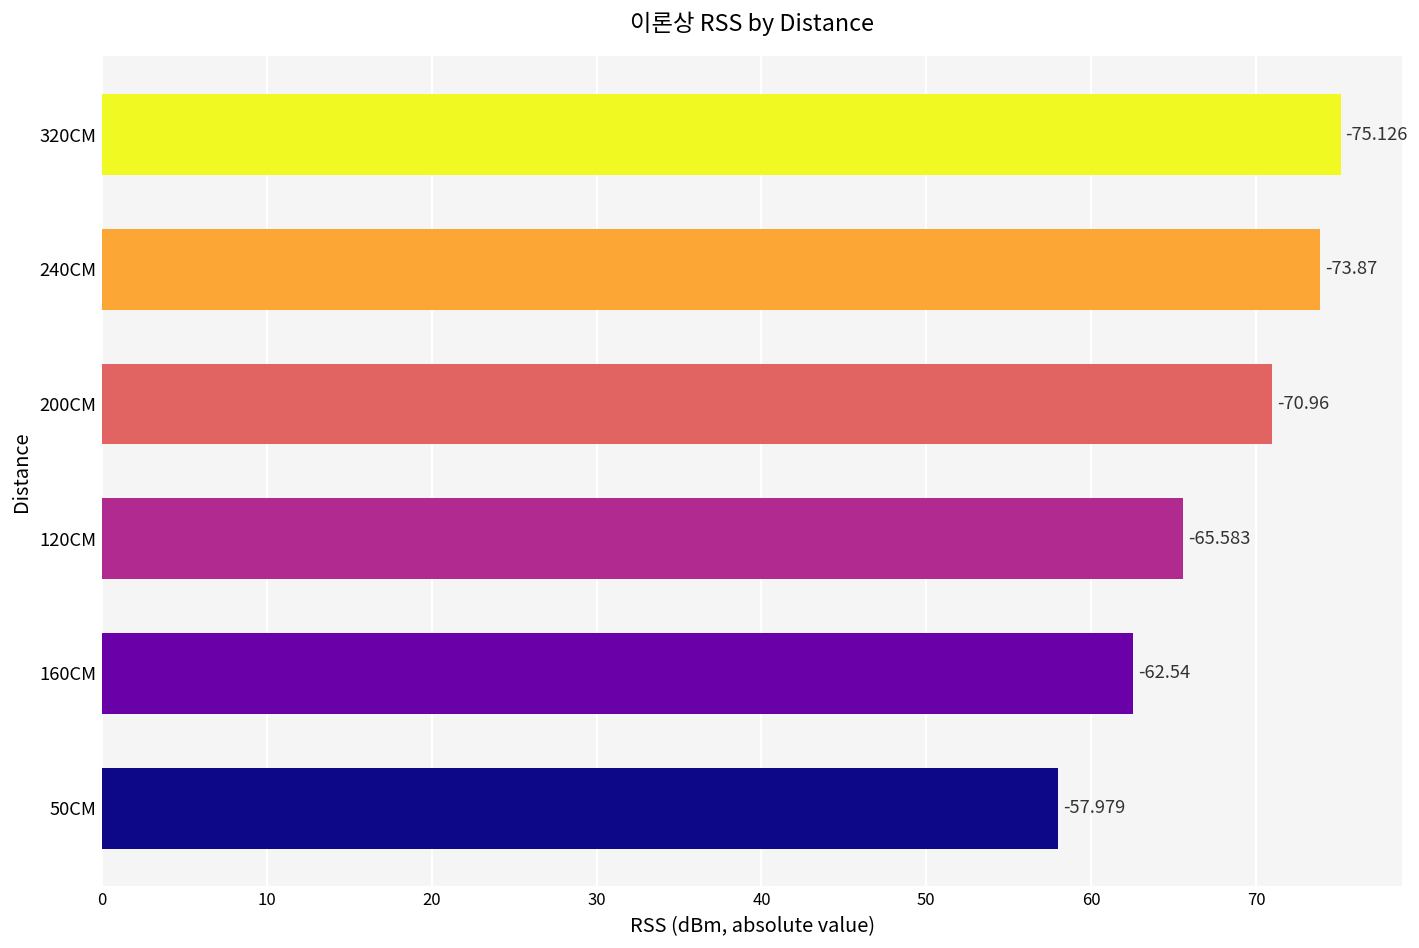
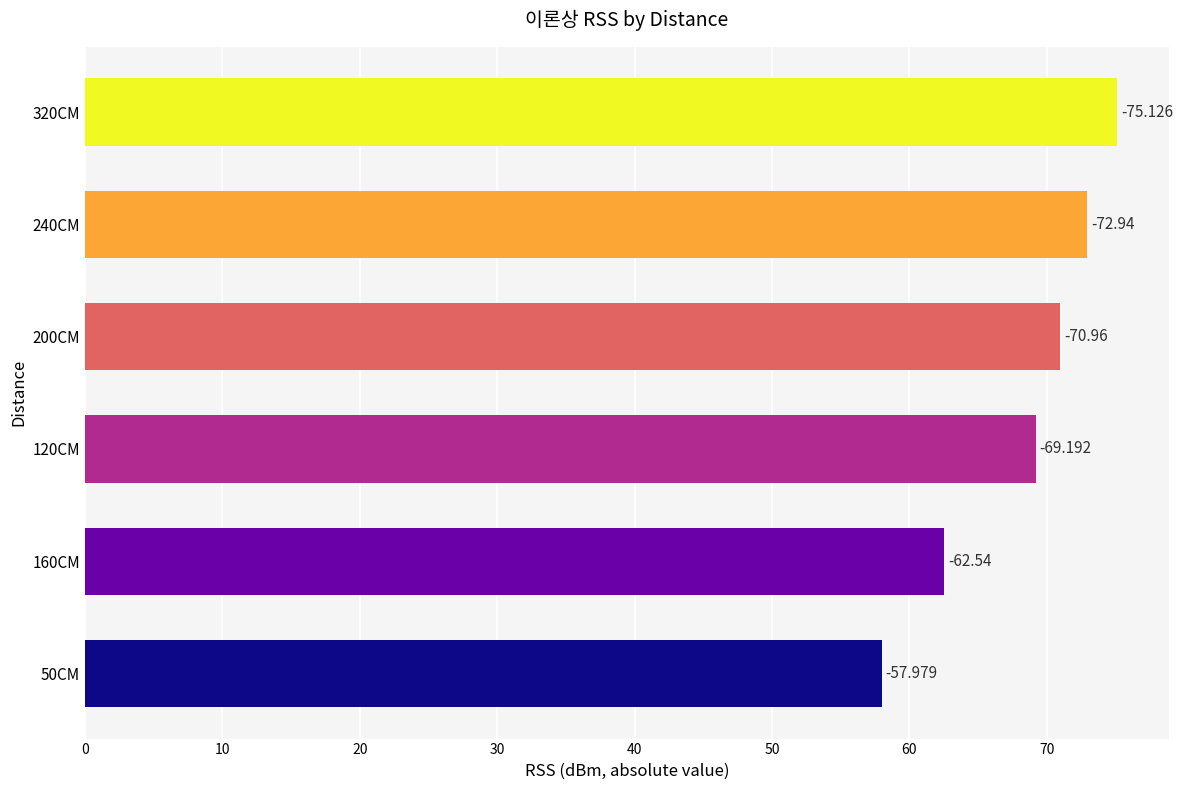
240CM: -73.87 -> -72.94
120CM: -65.583 -> -69.192
